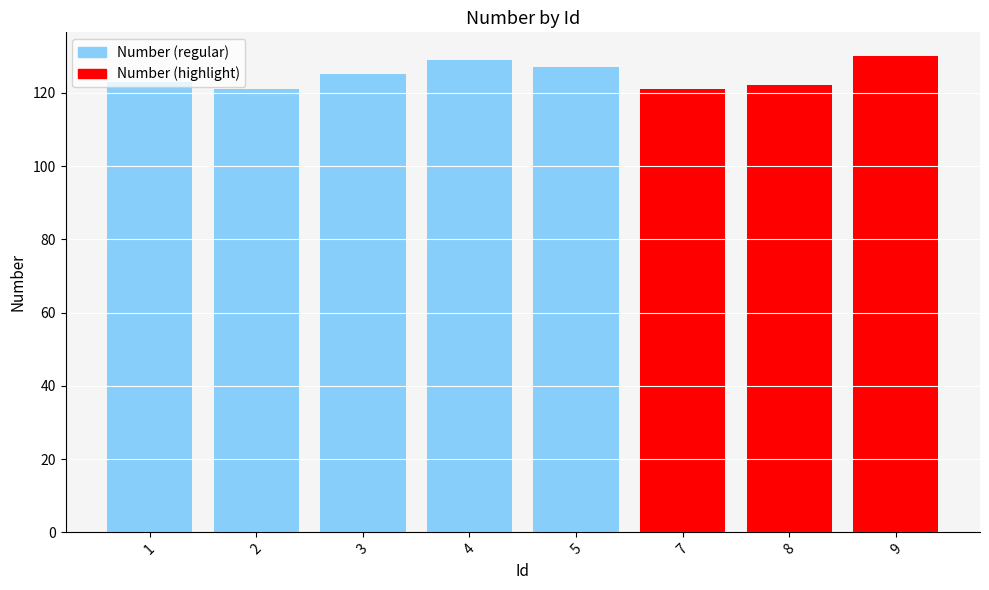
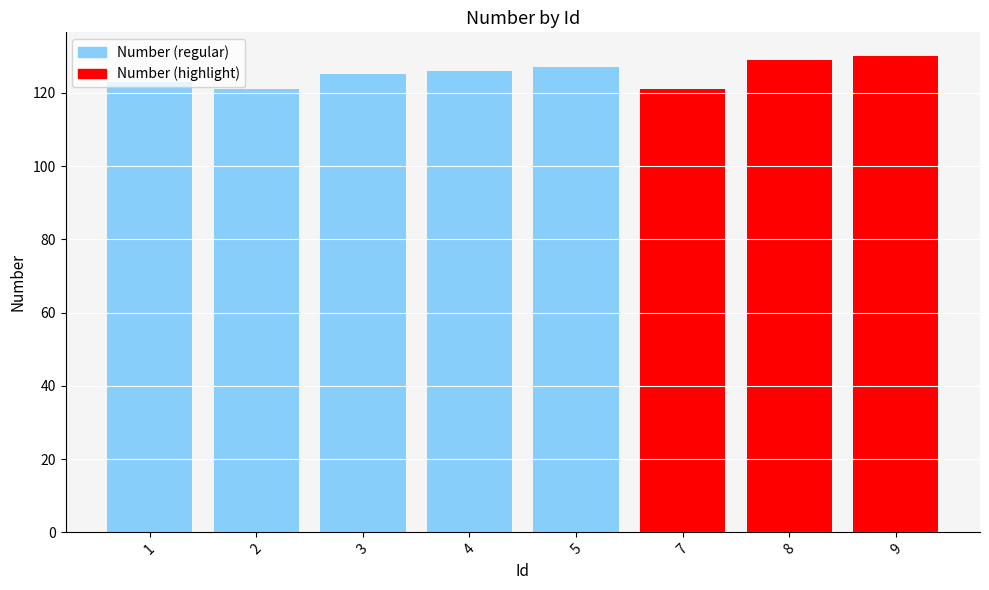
4: 129 -> 126
8: 122 -> 129
